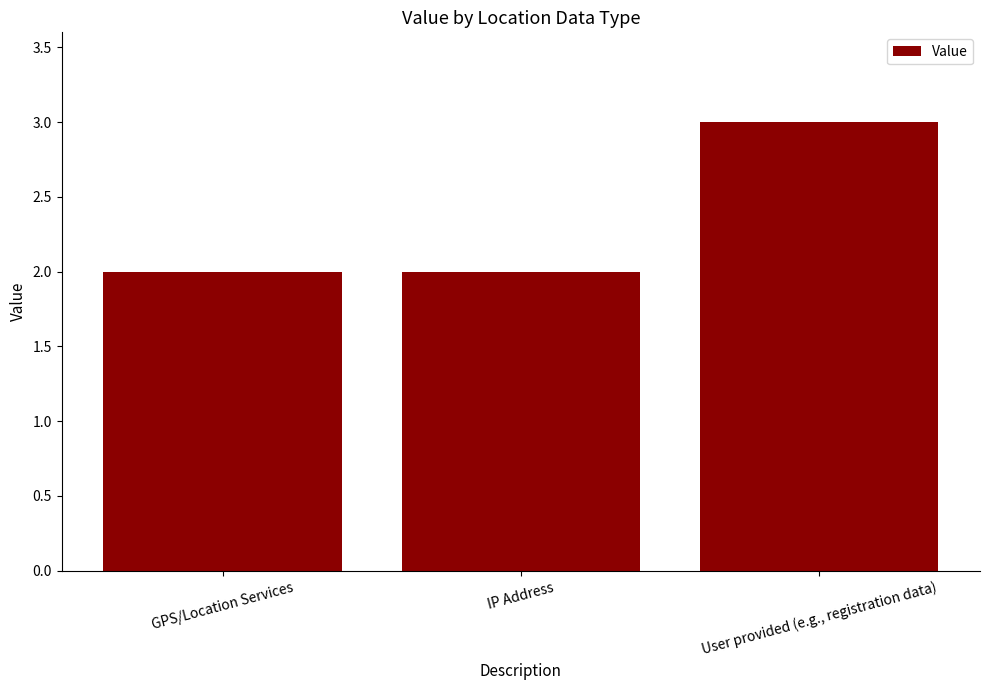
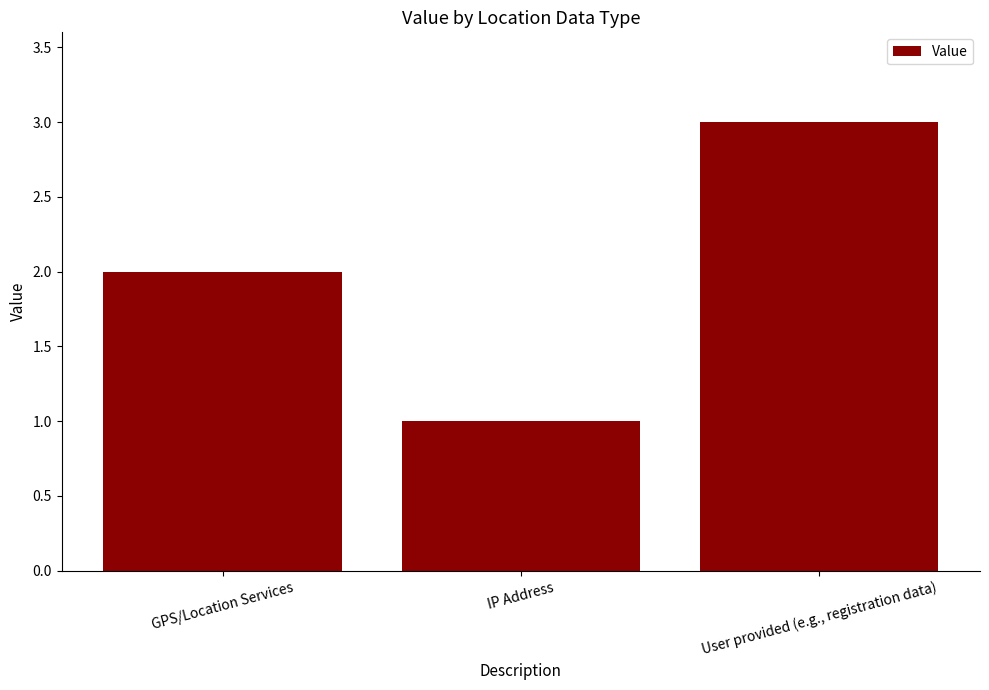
IP Address: 2 -> 1
